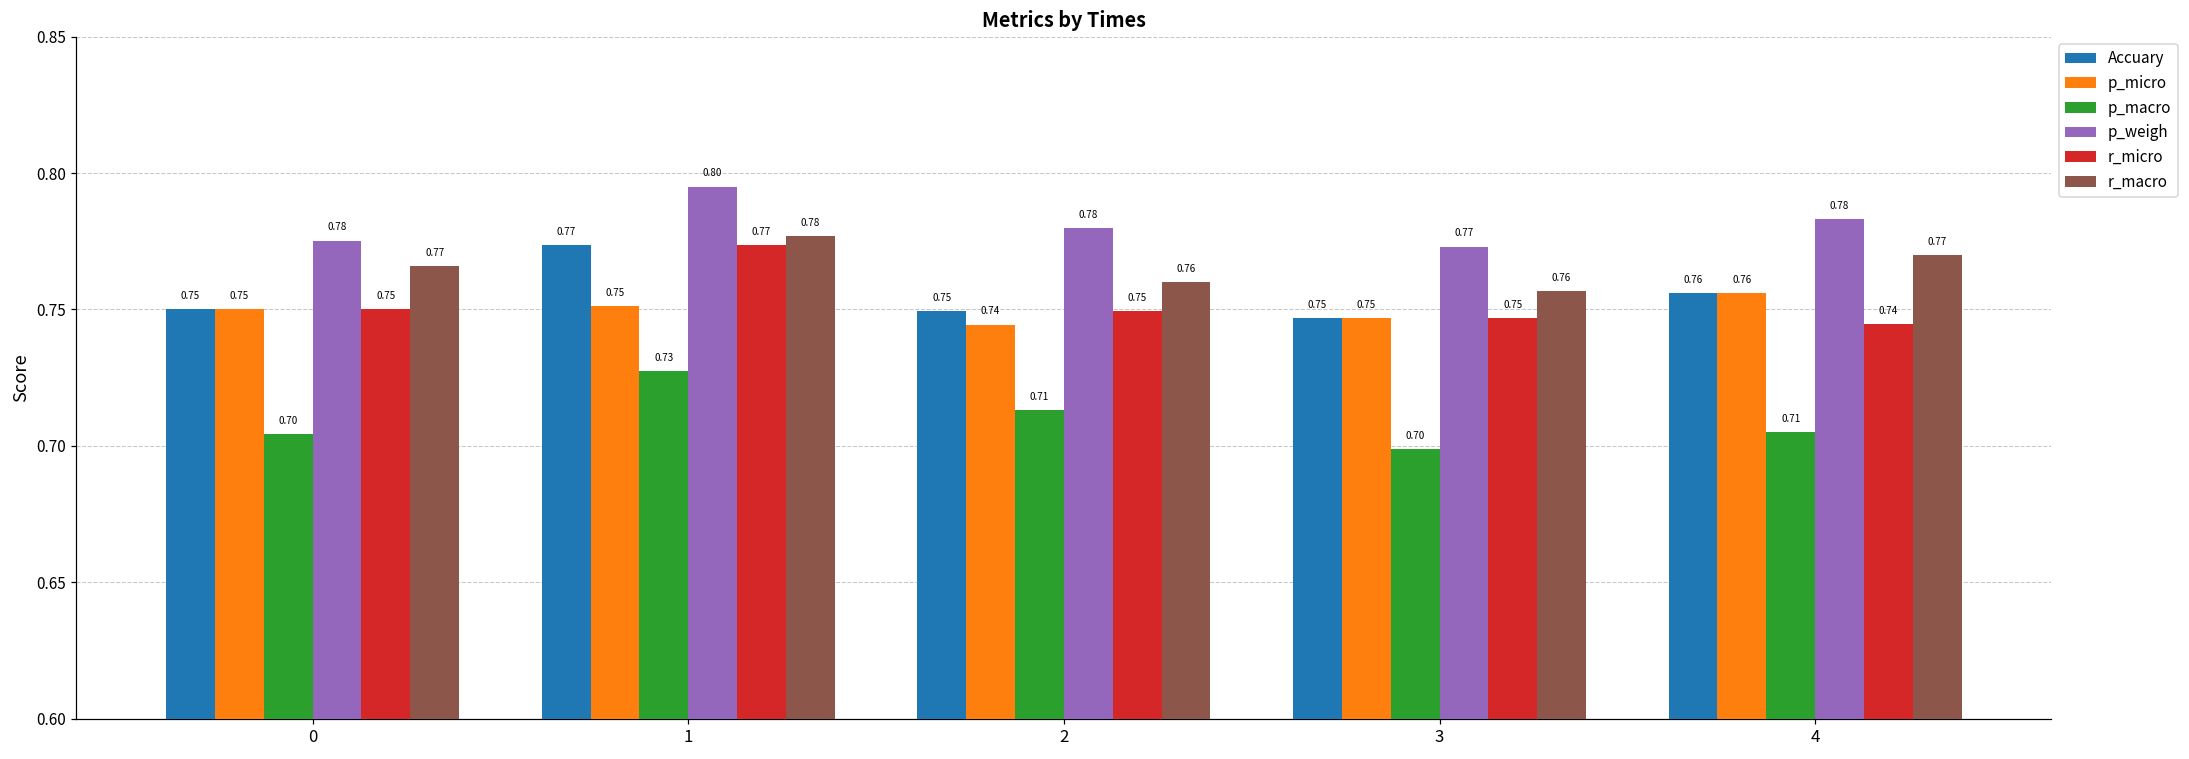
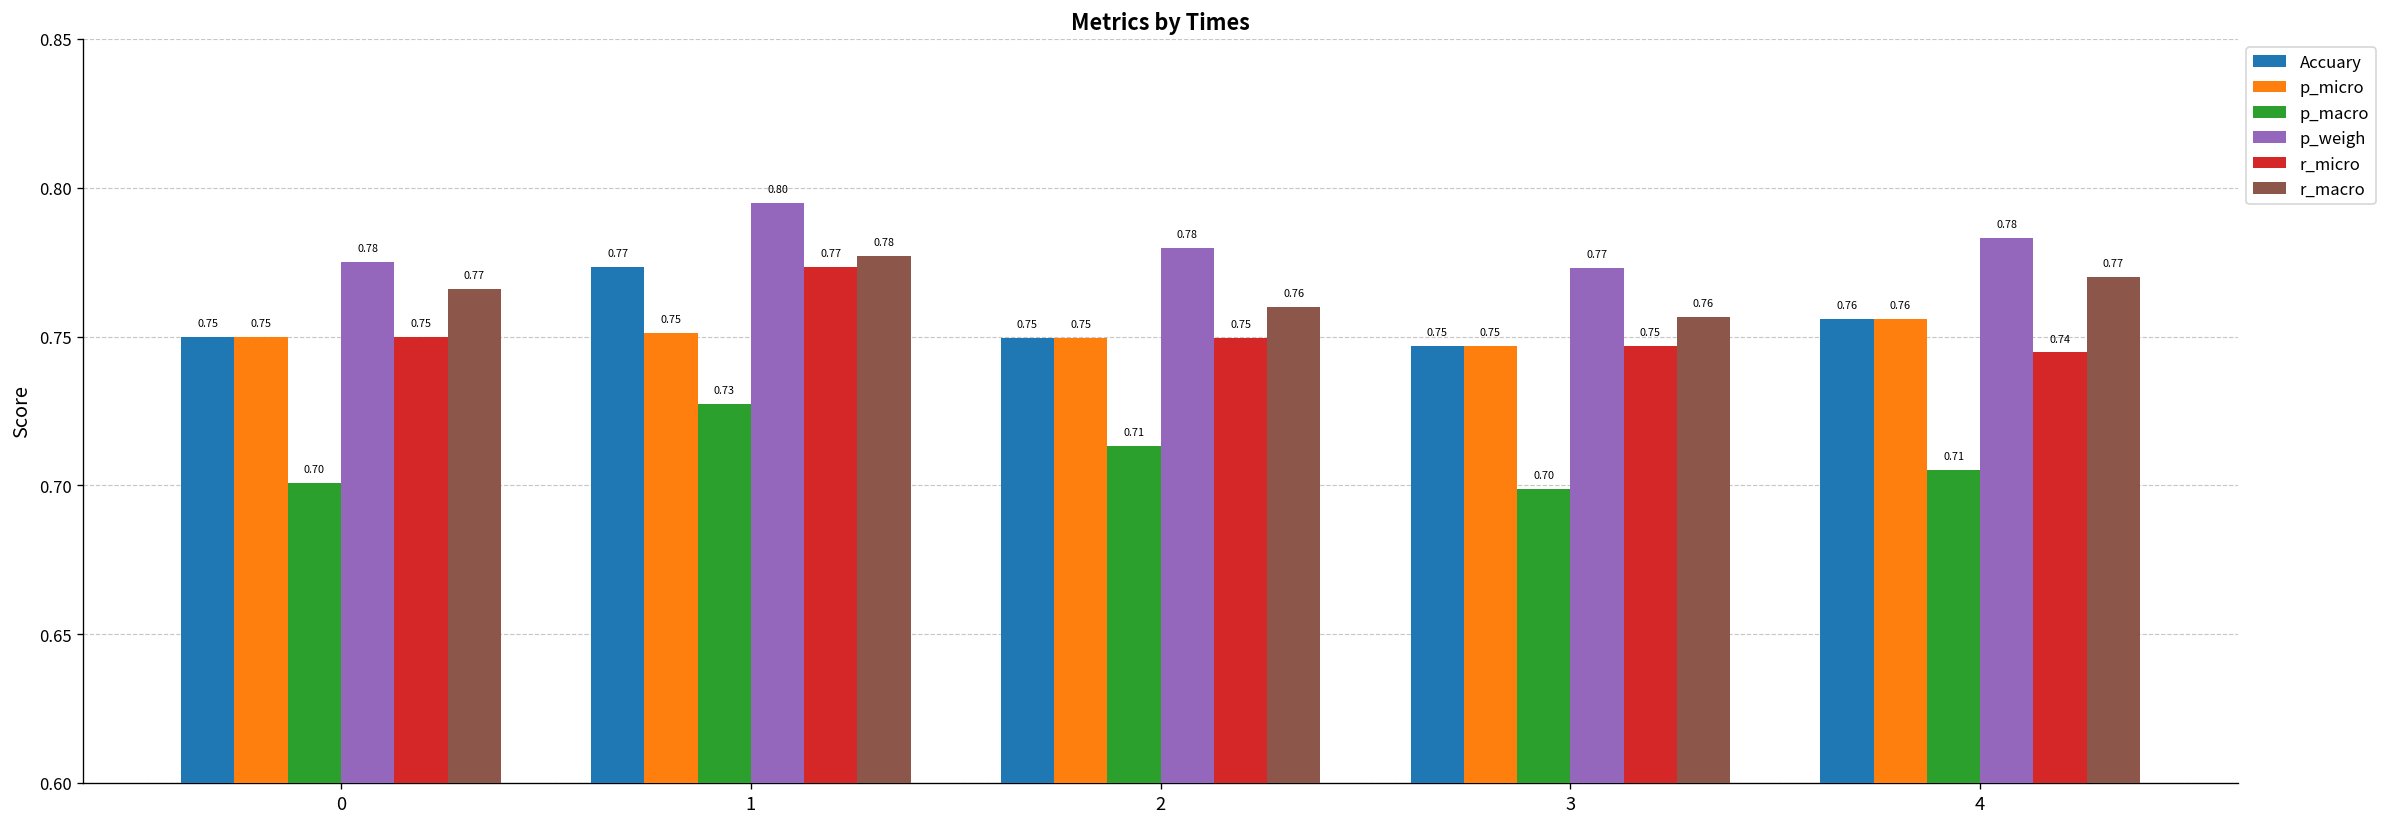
p_macro, 0: 0.704 -> 0.701
p_micro, 2: 0.74 -> 0.75
